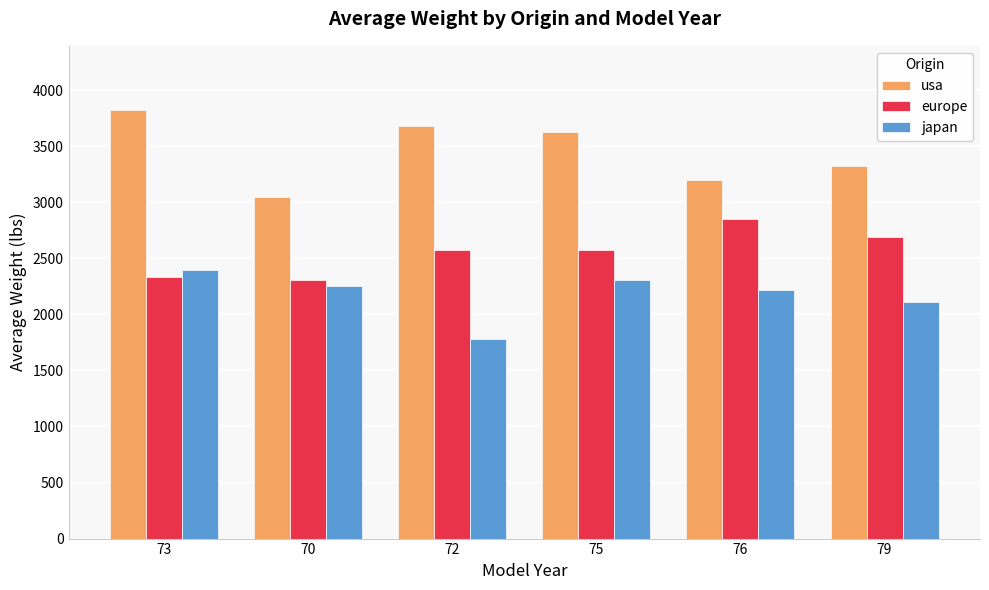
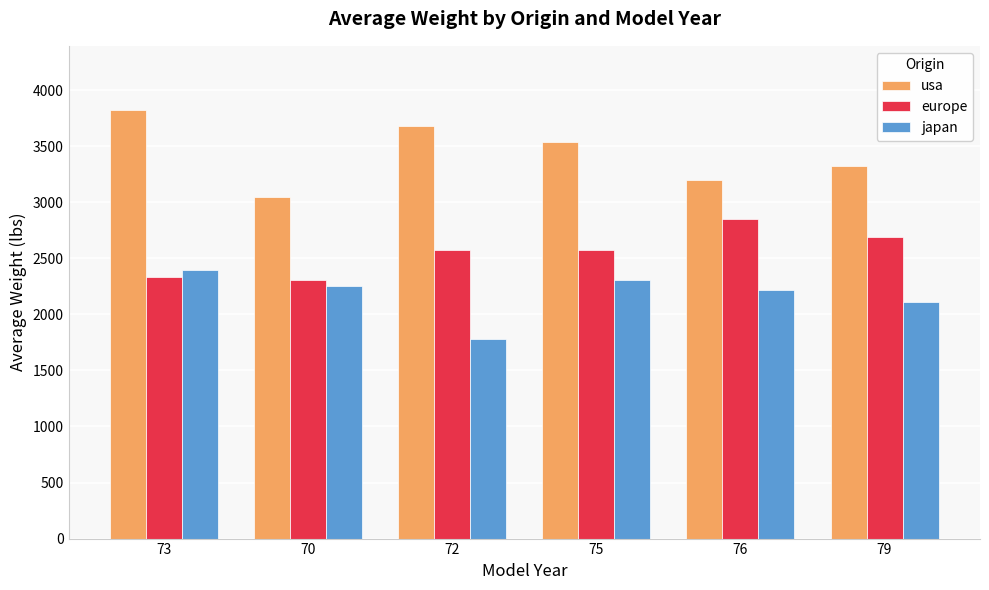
usa, 75: 3630 -> 3530
